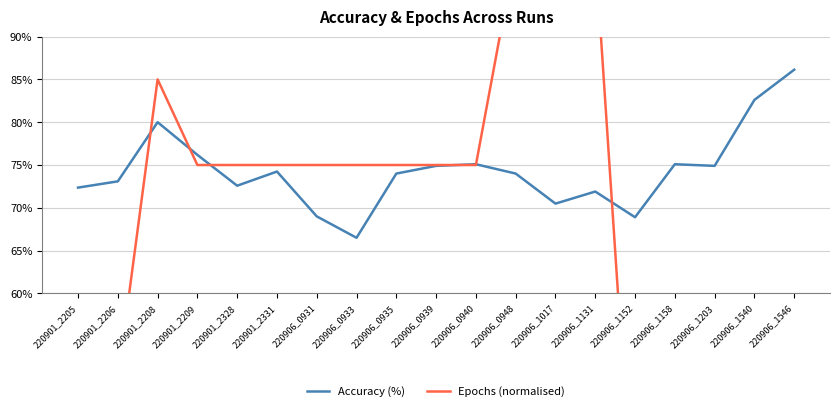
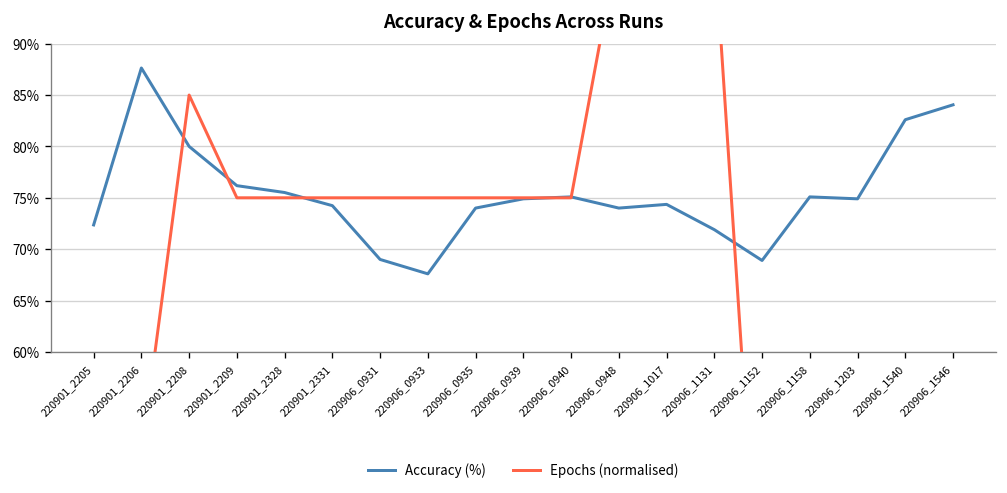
Accuracy (%), 220901_2206: 73% -> 88%
Accuracy (%), 220901_2328: 73% -> 76%
Accuracy (%), 220906_0933: 67% -> 68%
Accuracy (%), 220906_1017: 70% -> 74%
Accuracy (%), 220906_1546: 86% -> 84%
